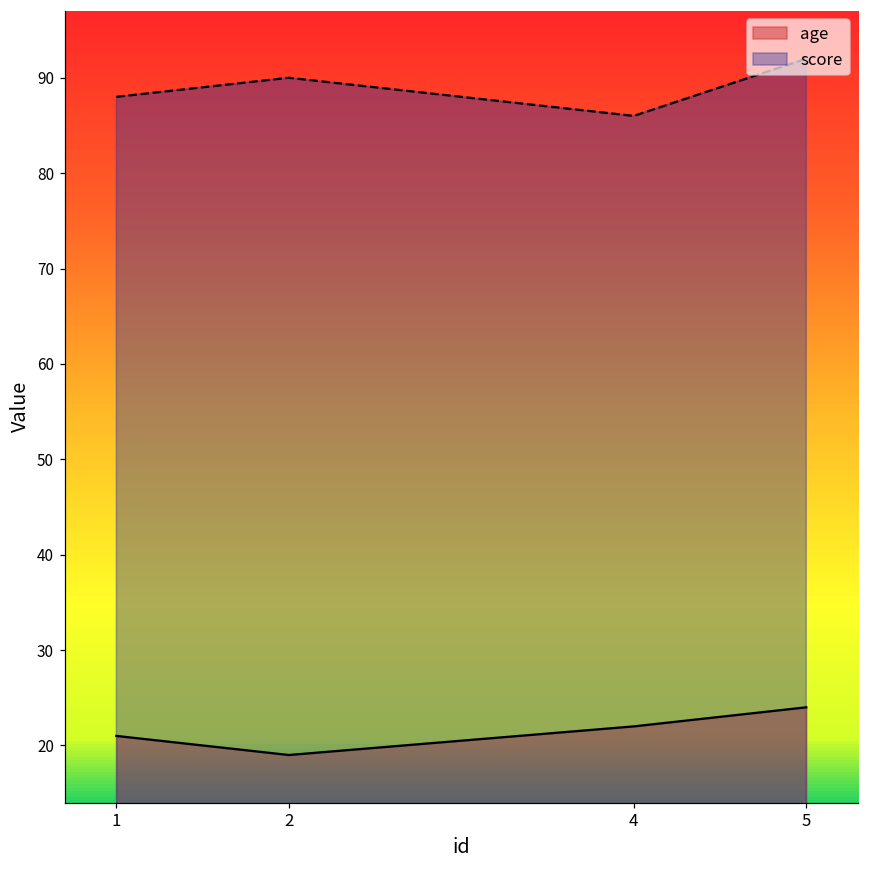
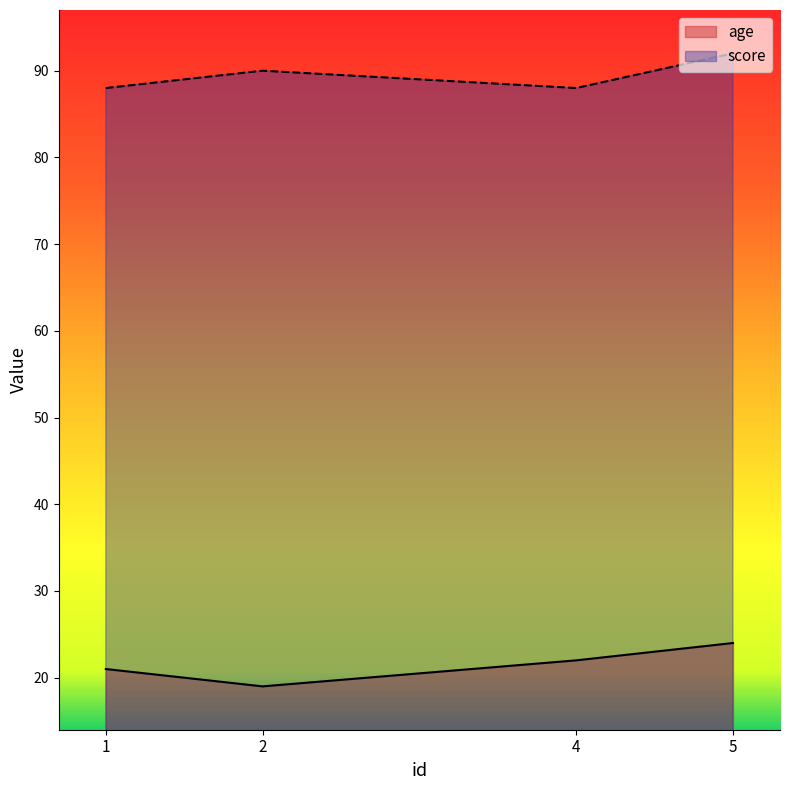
score, 4: 86 -> 88
